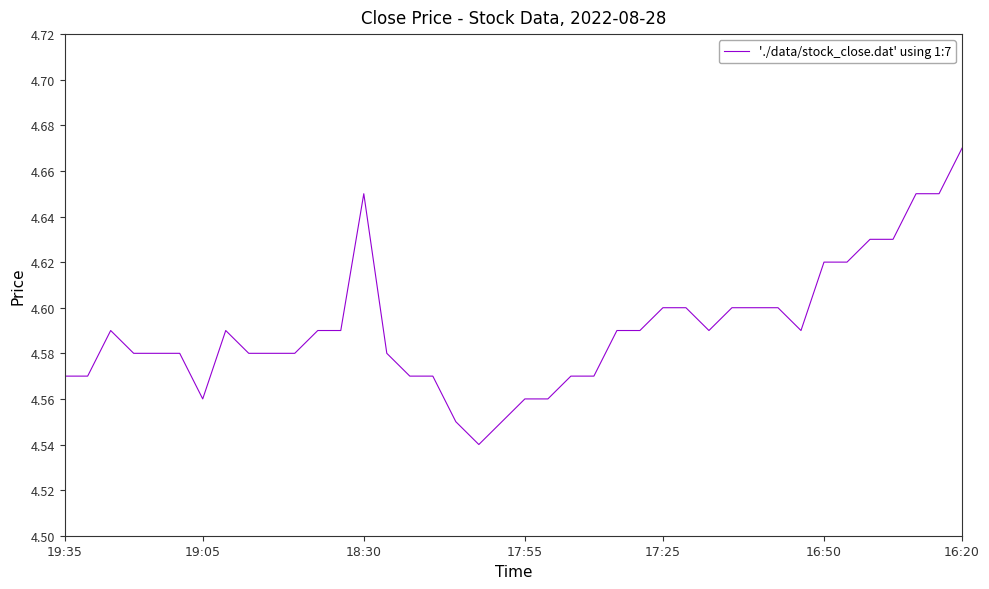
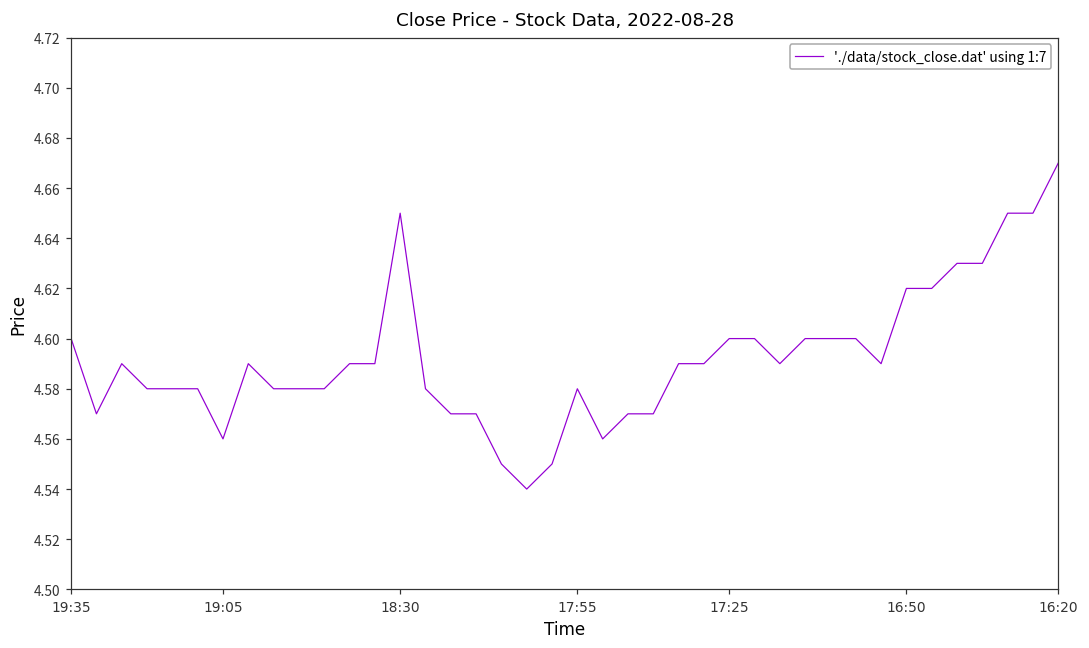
19:35: 4.57 -> 4.60
17:55: 4.56 -> 4.58
